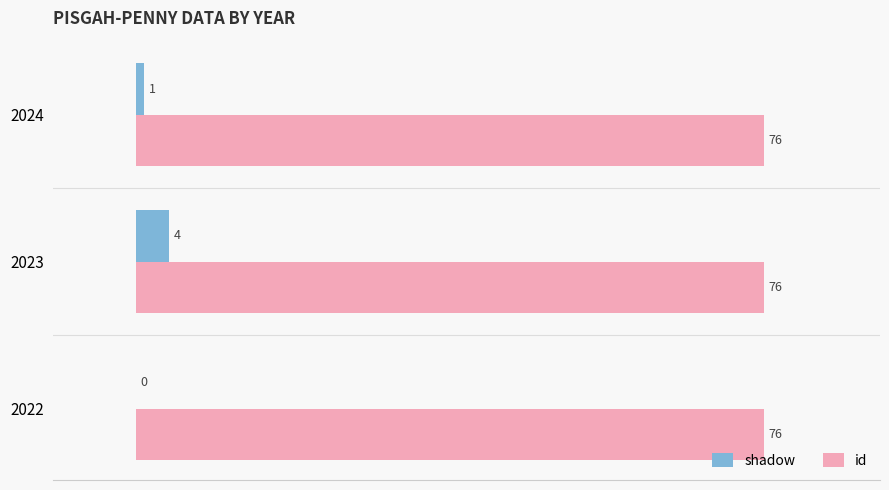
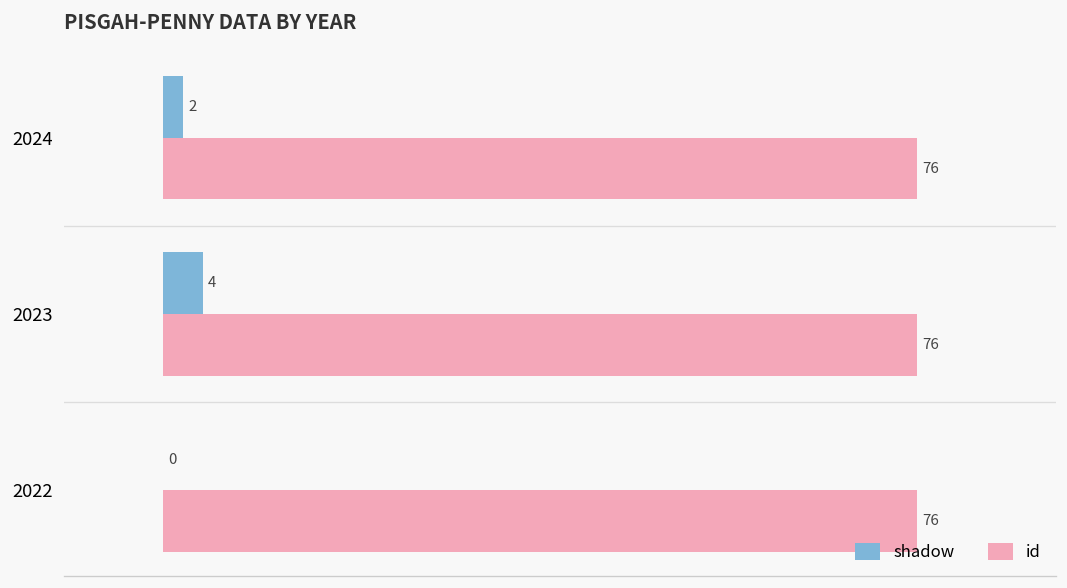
shadow, 2024: 1 -> 2
